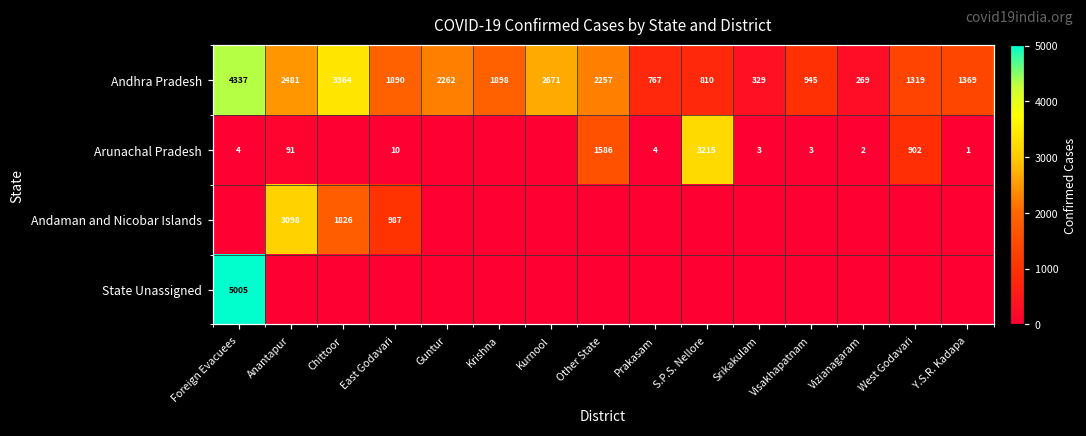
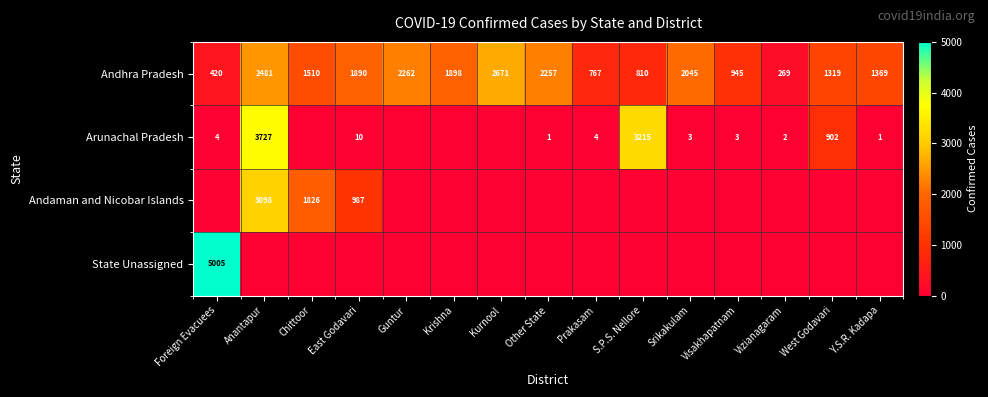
Andhra Pradesh, Foreign Evacuees: 4337 -> 420
Andhra Pradesh, Chittoor: 3364 -> 1510
Andhra Pradesh, Srikakulam: 329 -> 2045
Arunachal Pradesh, Anantapur: 91 -> 3727
Arunachal Pradesh, Other State: 1586 -> 1
